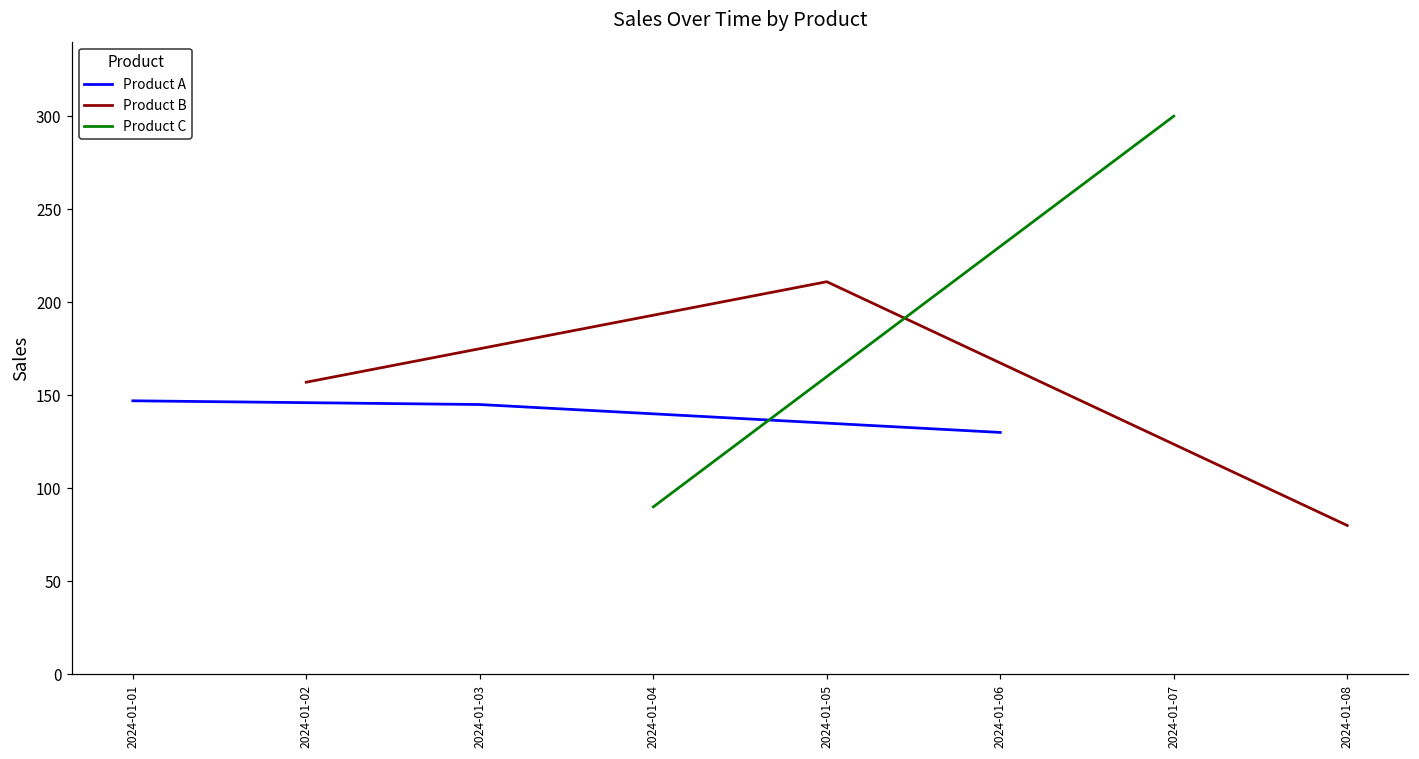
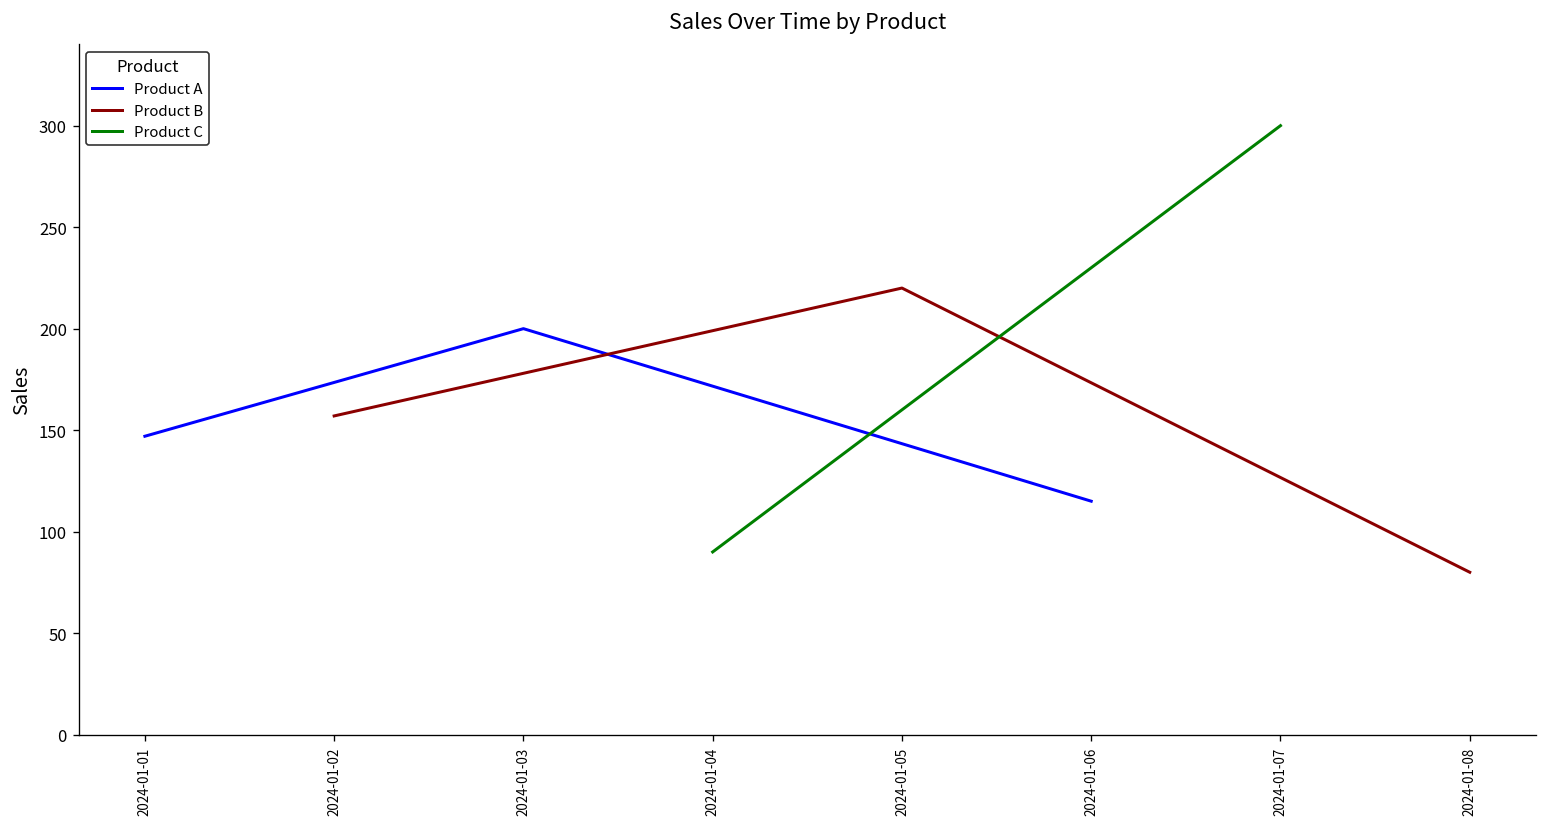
Product A, 2024-01-03: 145 -> 200
Product B, 2024-01-05: 211 -> 220
Product A, 2024-01-06: 130 -> 115
